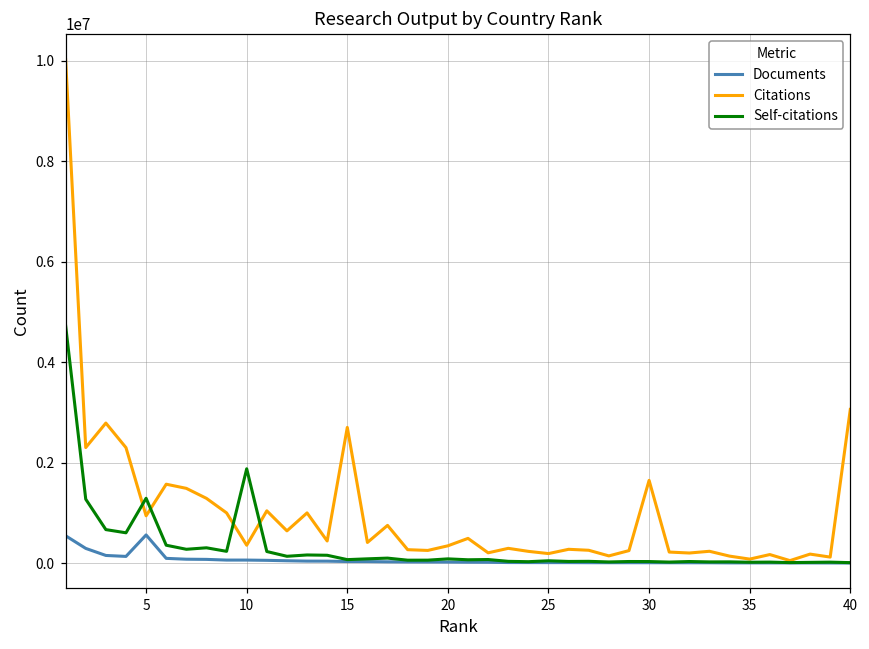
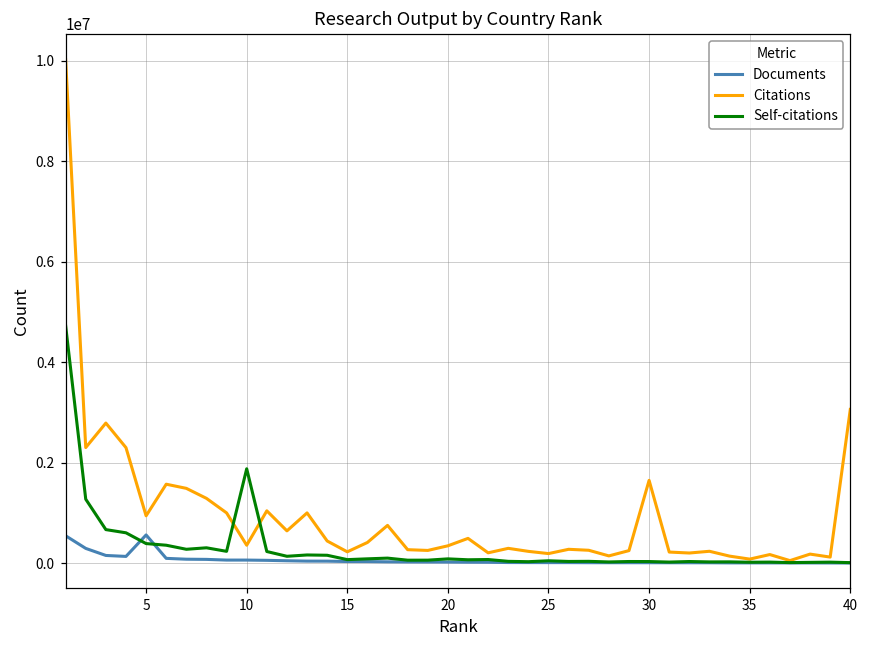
Self-citations, 5: 1300000 -> 400000
Citations, 15: 2700000 -> 200000
